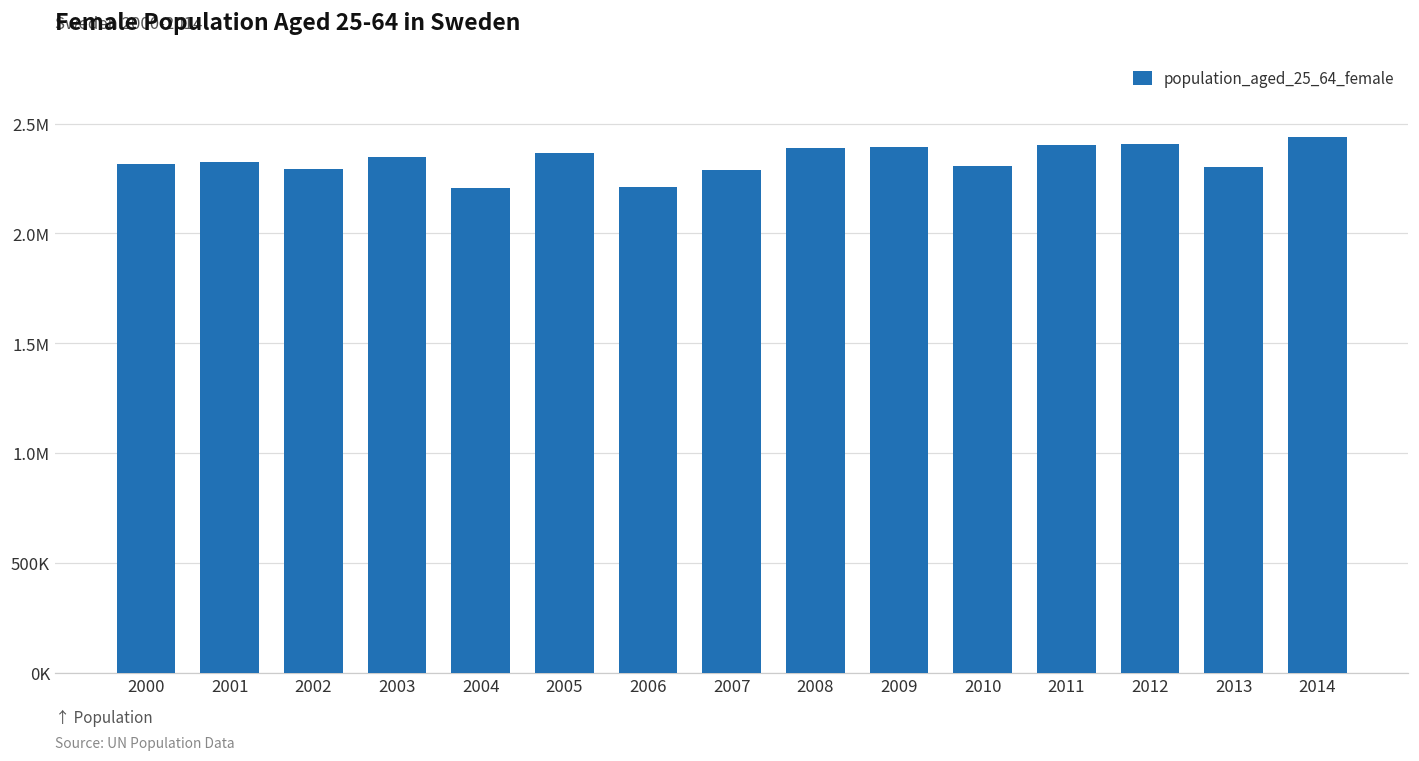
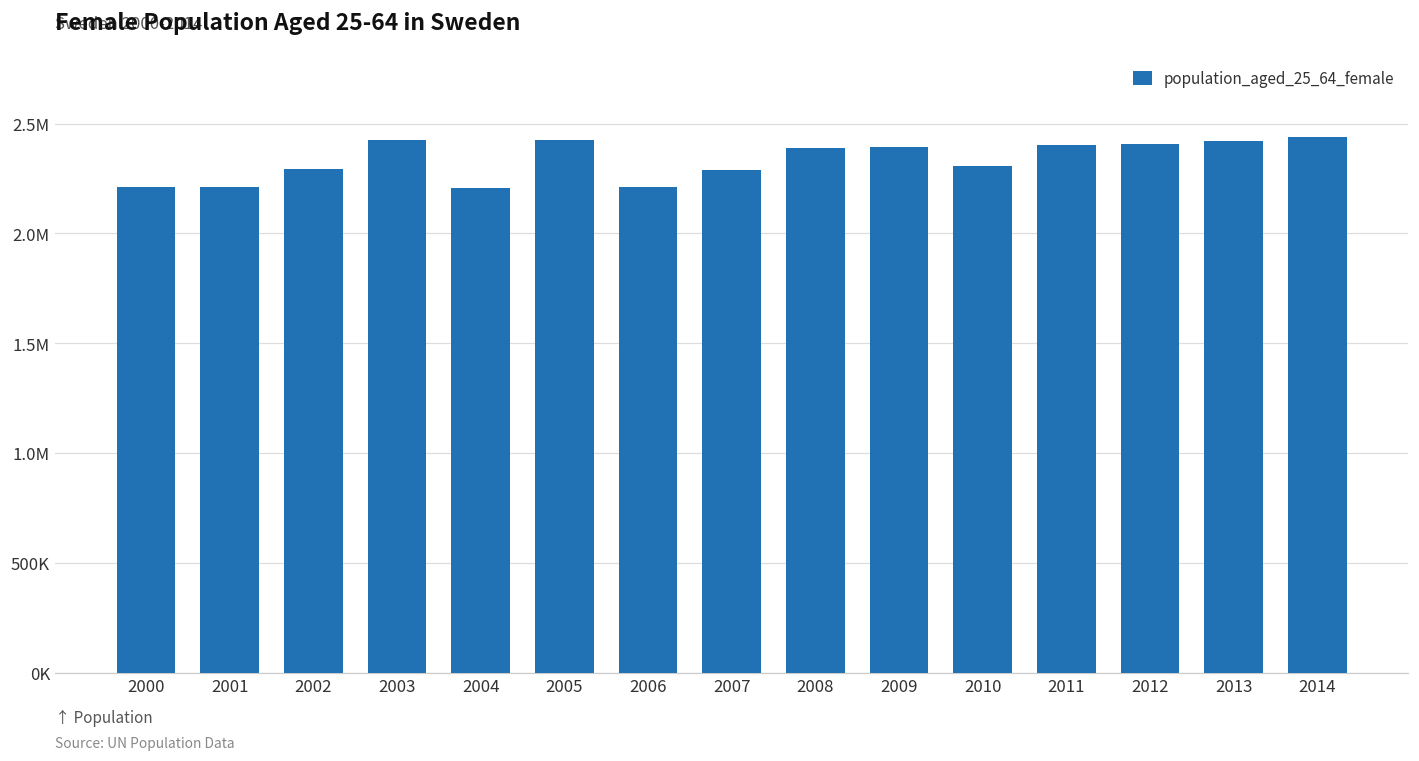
2000: 2310000 -> 2210000
2001: 2330000 -> 2210000
2003: 2350000 -> 2430000
2005: 2360000 -> 2420000
2013: 2300000 -> 2420000
